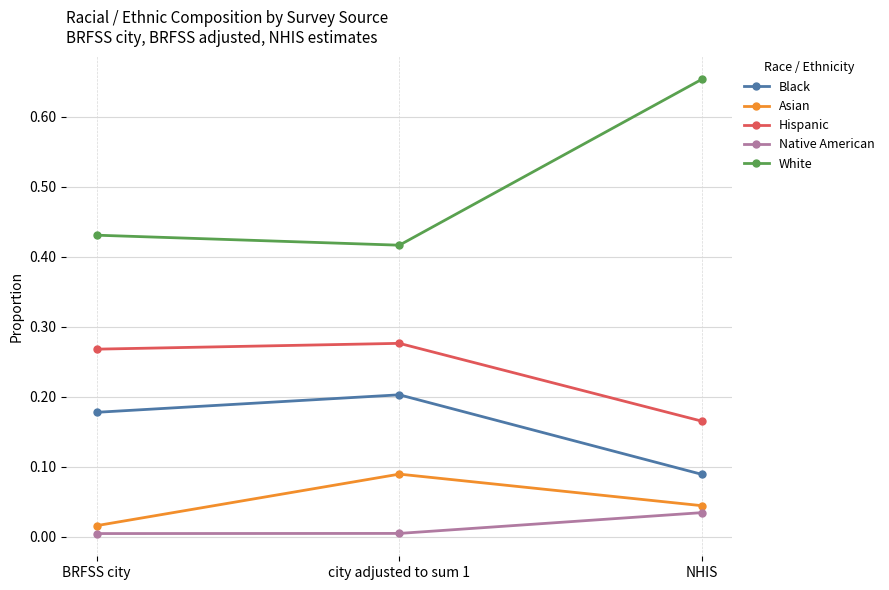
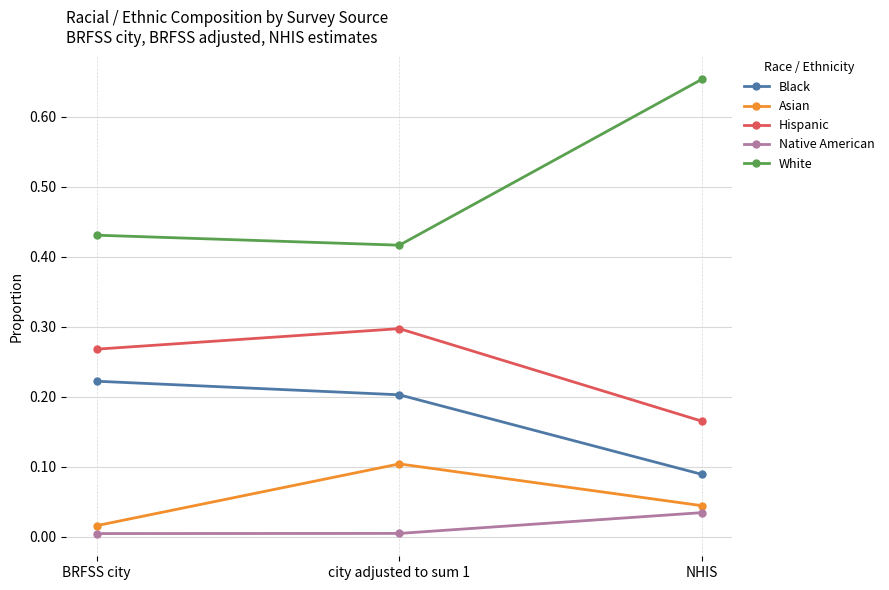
Black, BRFSS city: 0.18 -> 0.22
Asian, city adjusted to sum 1: 0.09 -> 0.10
Hispanic, city adjusted to sum 1: 0.28 -> 0.30
